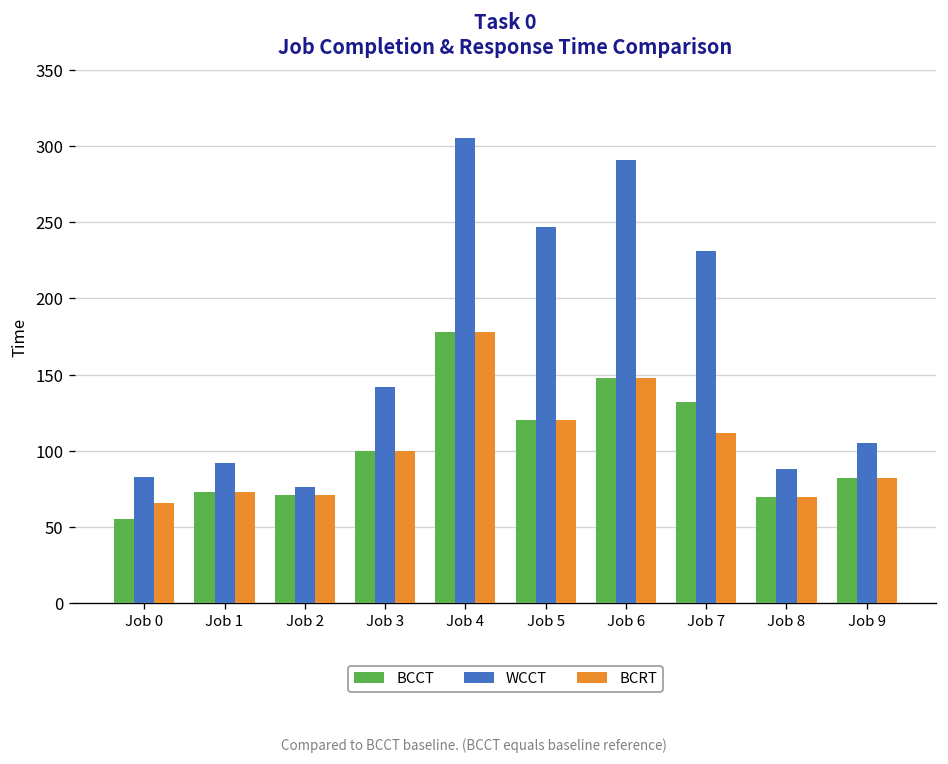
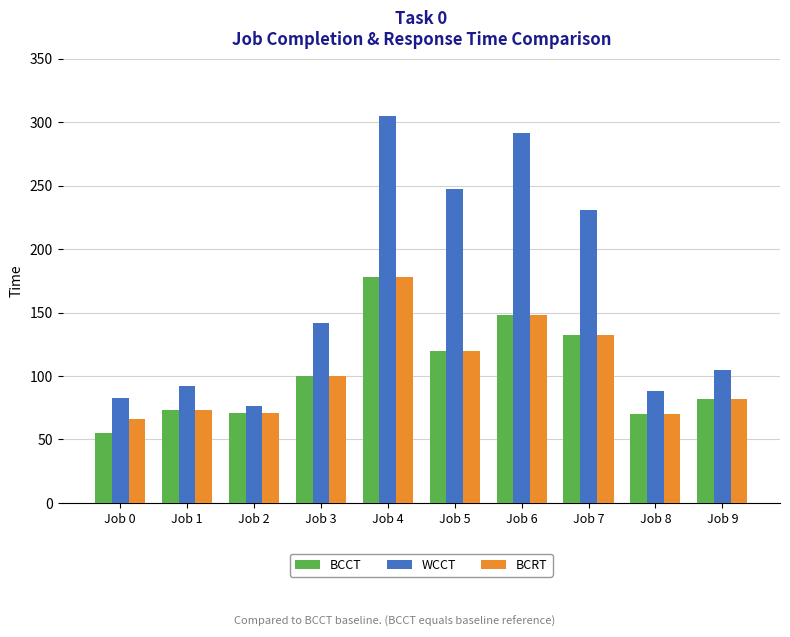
BCRT, Job 7: 112 -> 132
